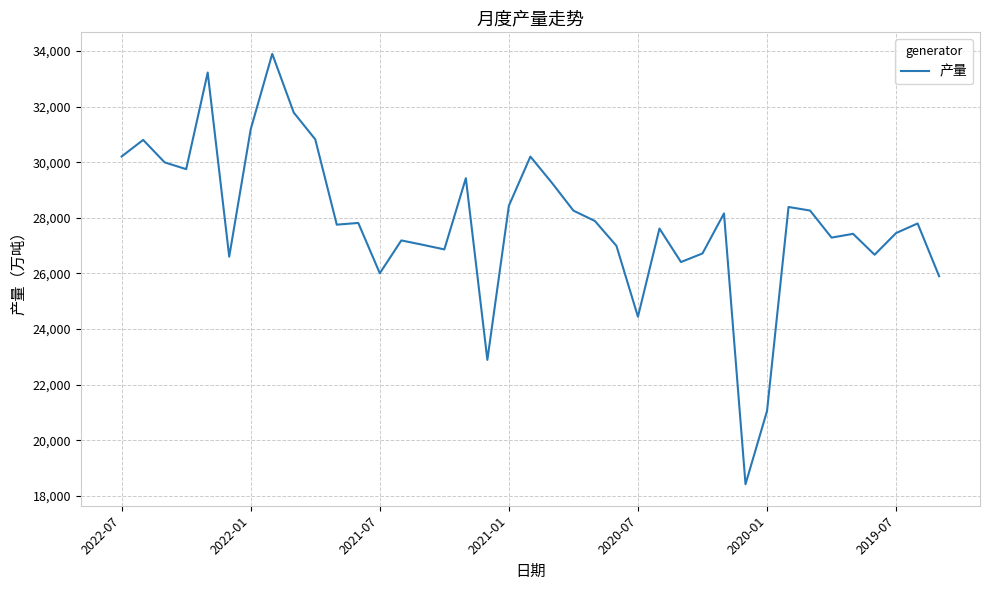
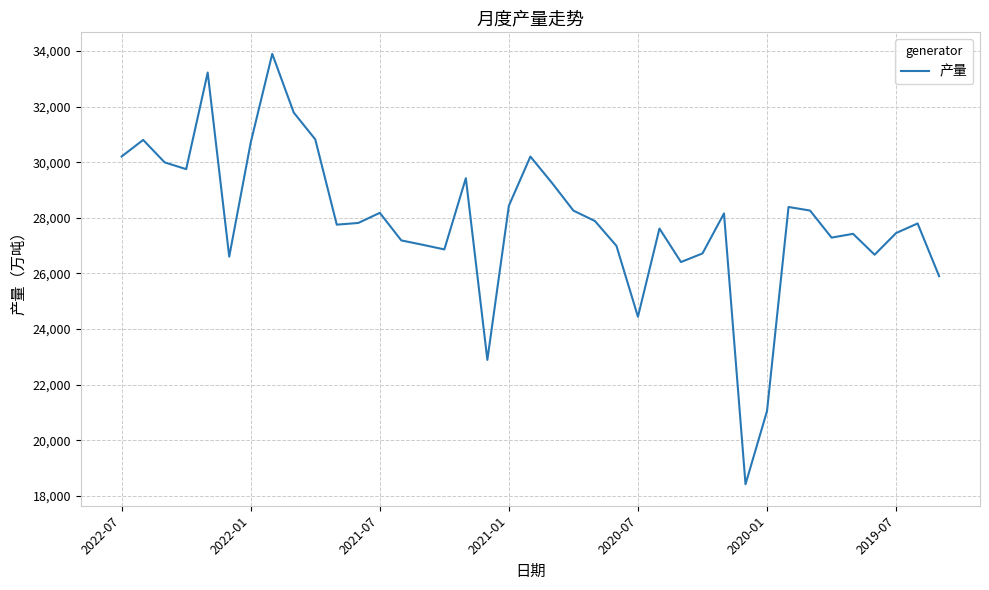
2022-01: 31,200 -> 30,700
2021-07: 26,000 -> 28,200
